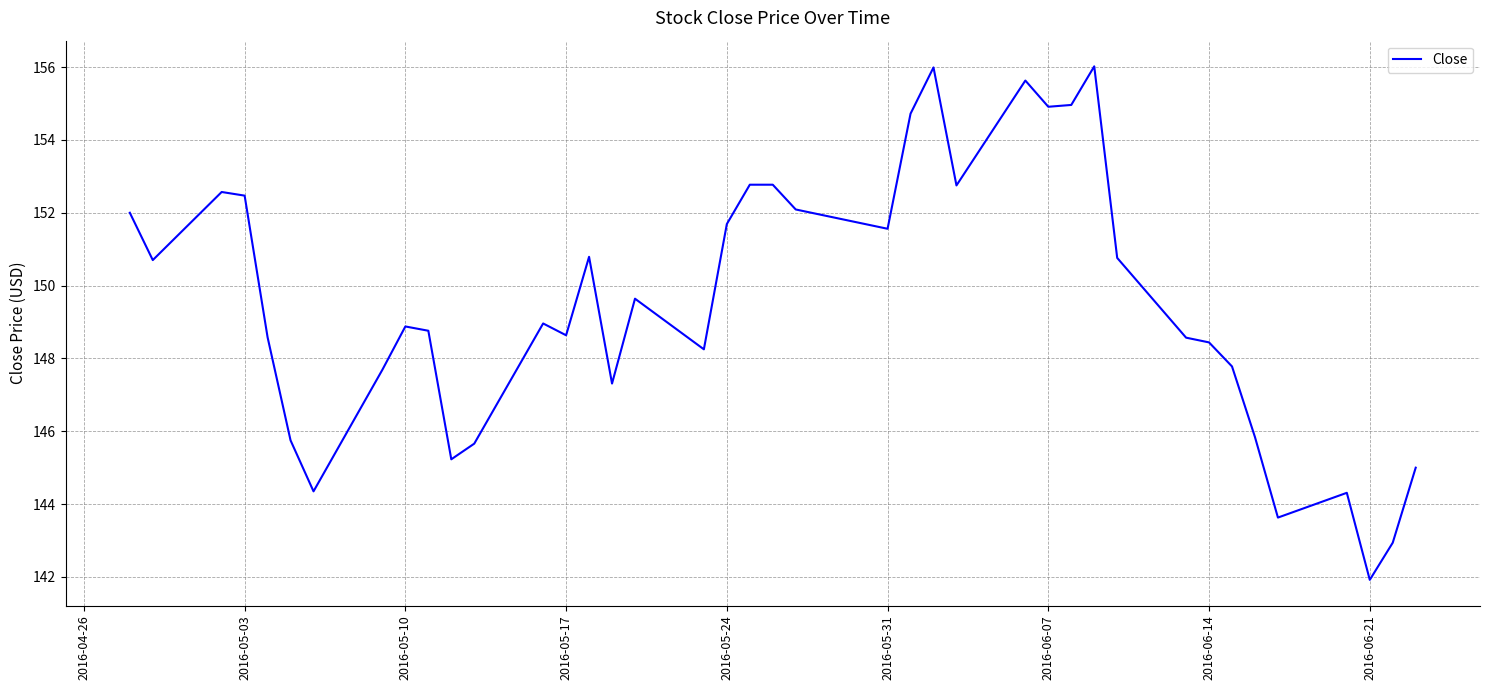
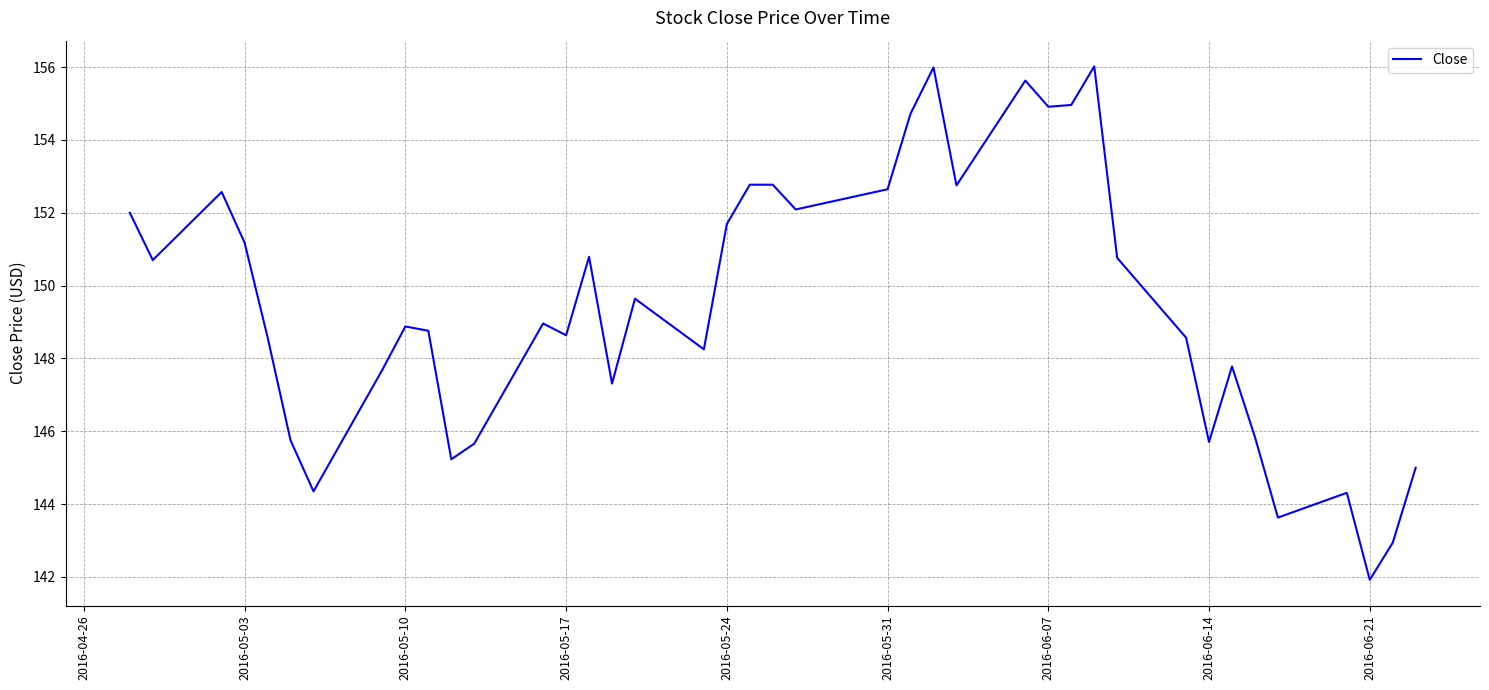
2016-05-03: 152.5 -> 151.2
2016-05-31: 151.6 -> 152.6
2016-06-14: 148.4 -> 145.7
